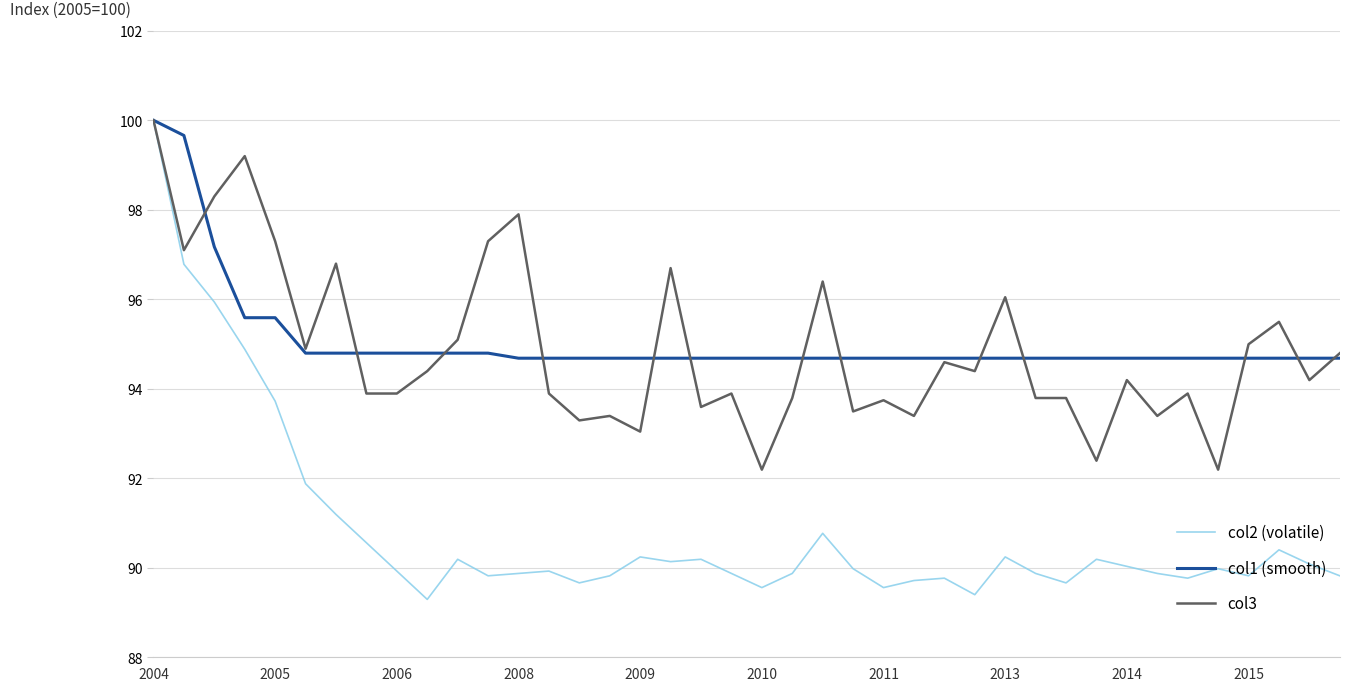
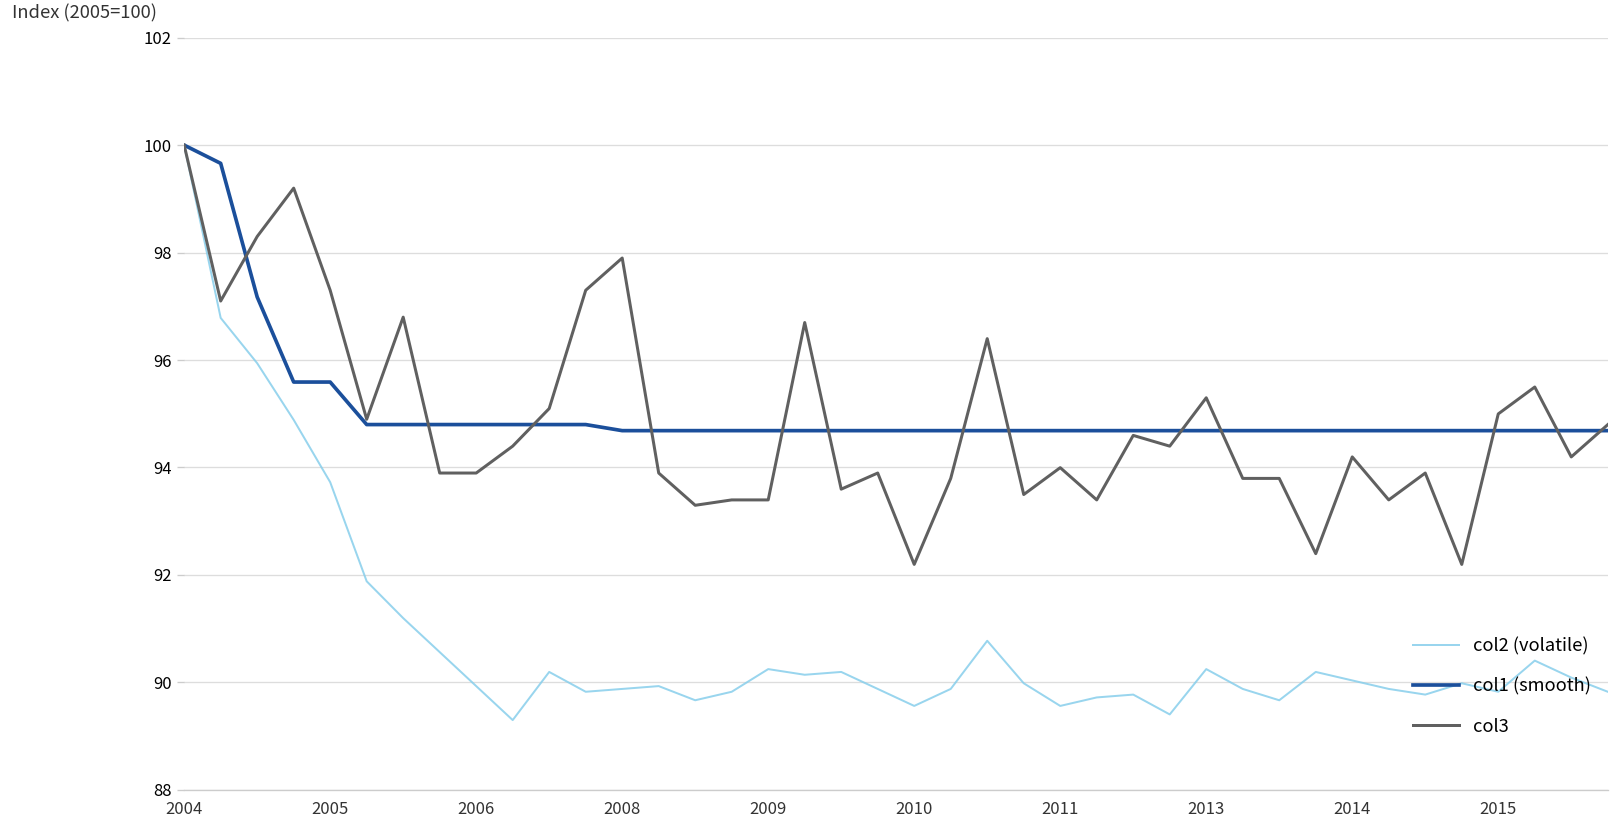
col3, 2009: 93.0 -> 93.4
col3, 2011: 93.7 -> 94.0
col3, 2013: 96.0 -> 95.3
